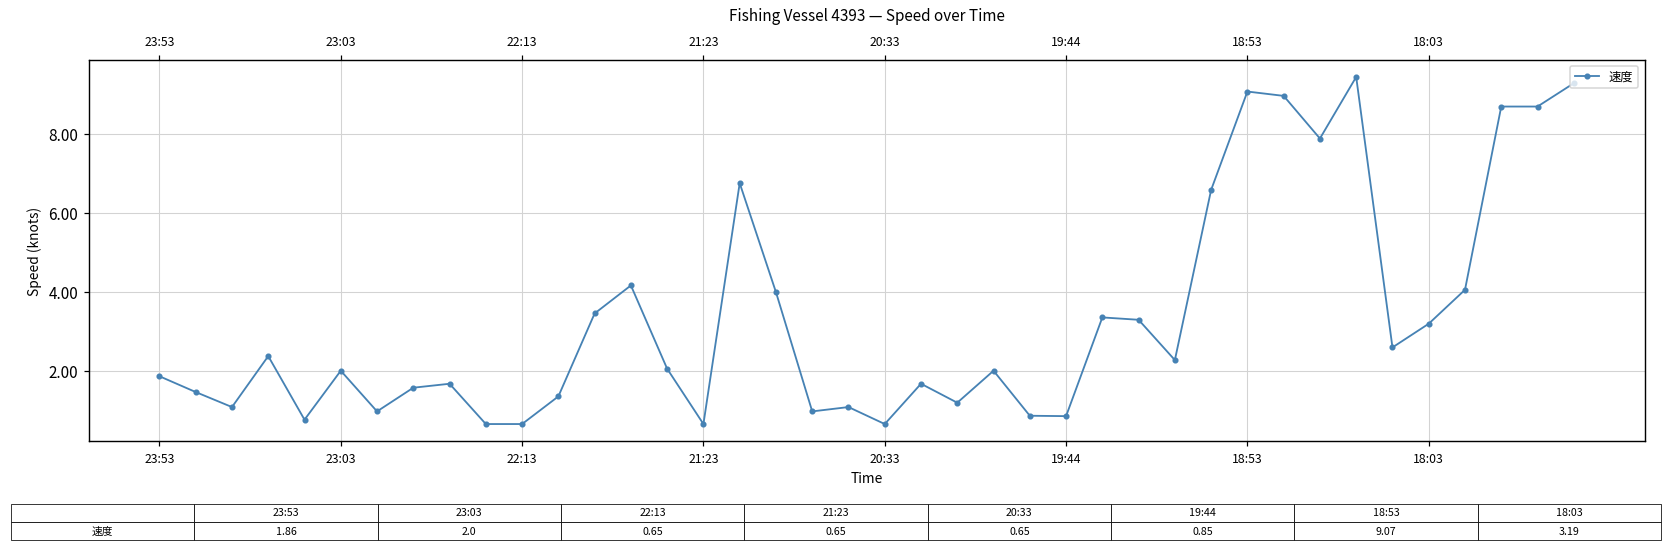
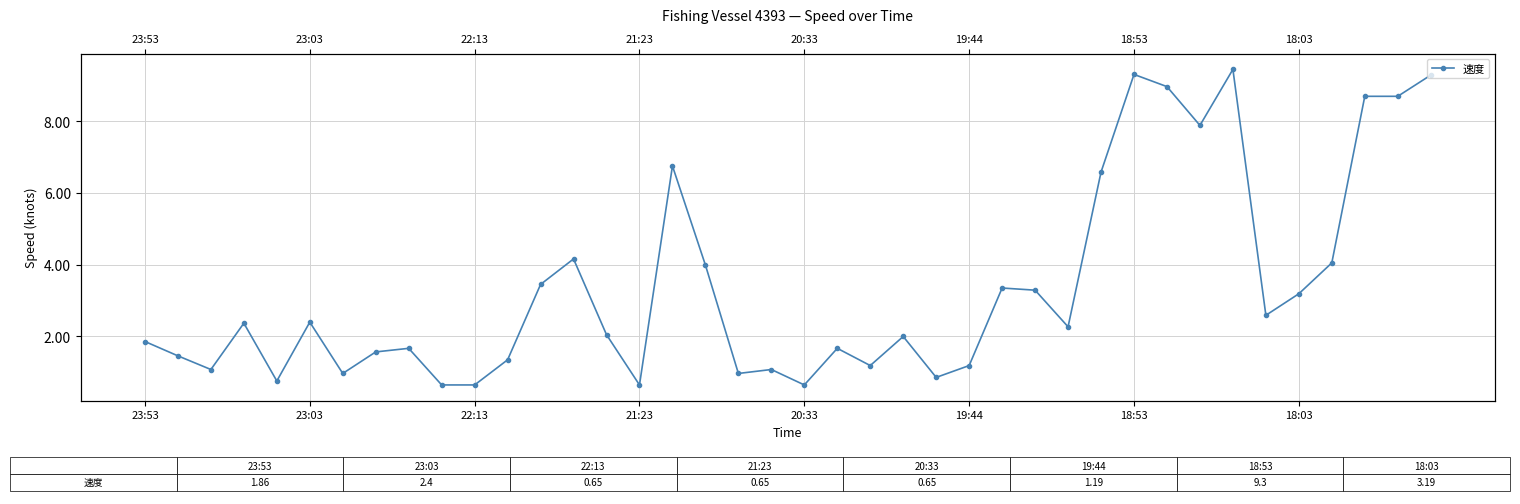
23:03: 2.0 -> 2.4
19:44: 0.85 -> 1.19
18:53: 9.07 -> 9.3
